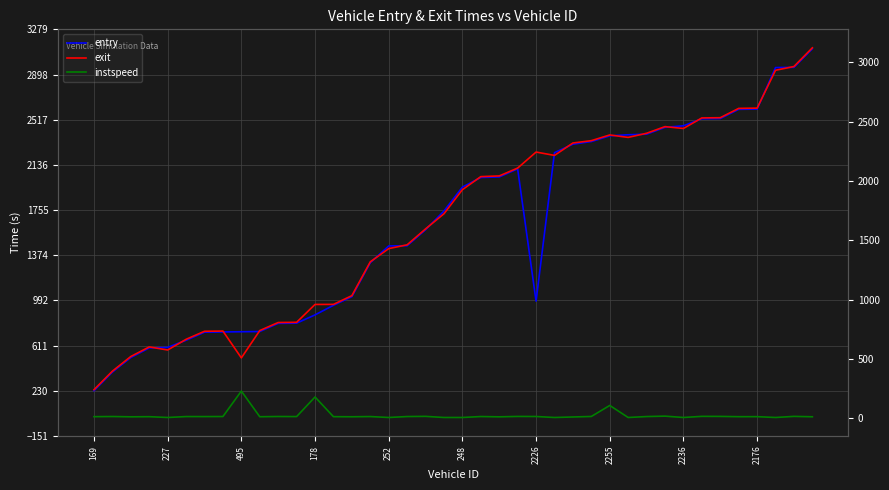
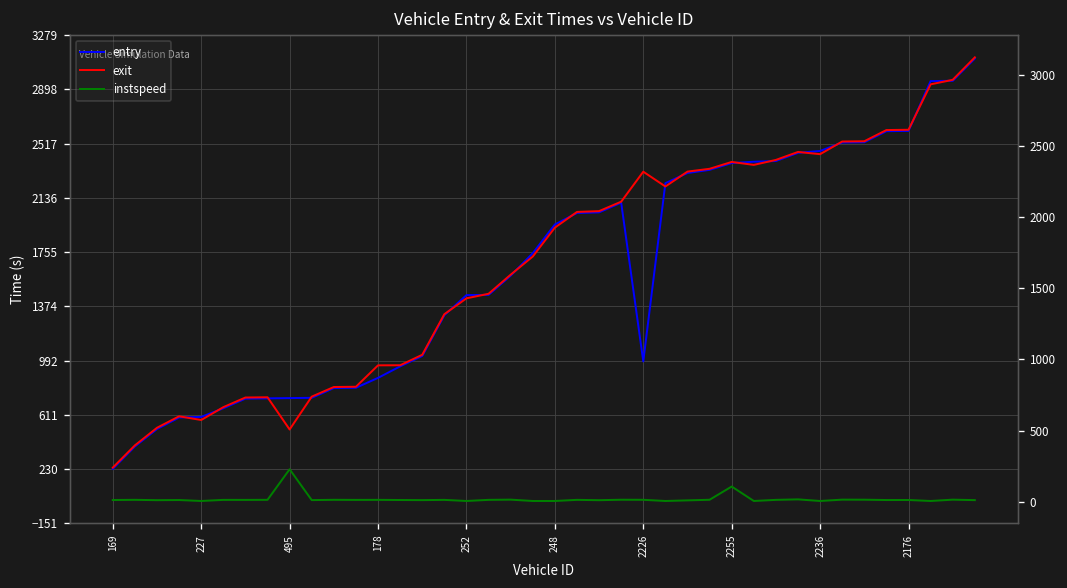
instspeed, 178: 180 -> 10
exit, 2226: 2240 -> 2320
